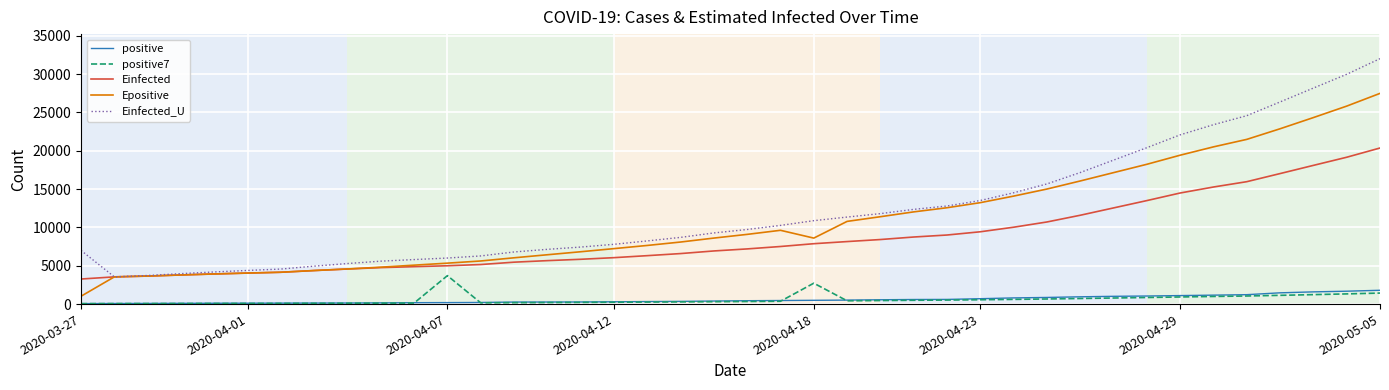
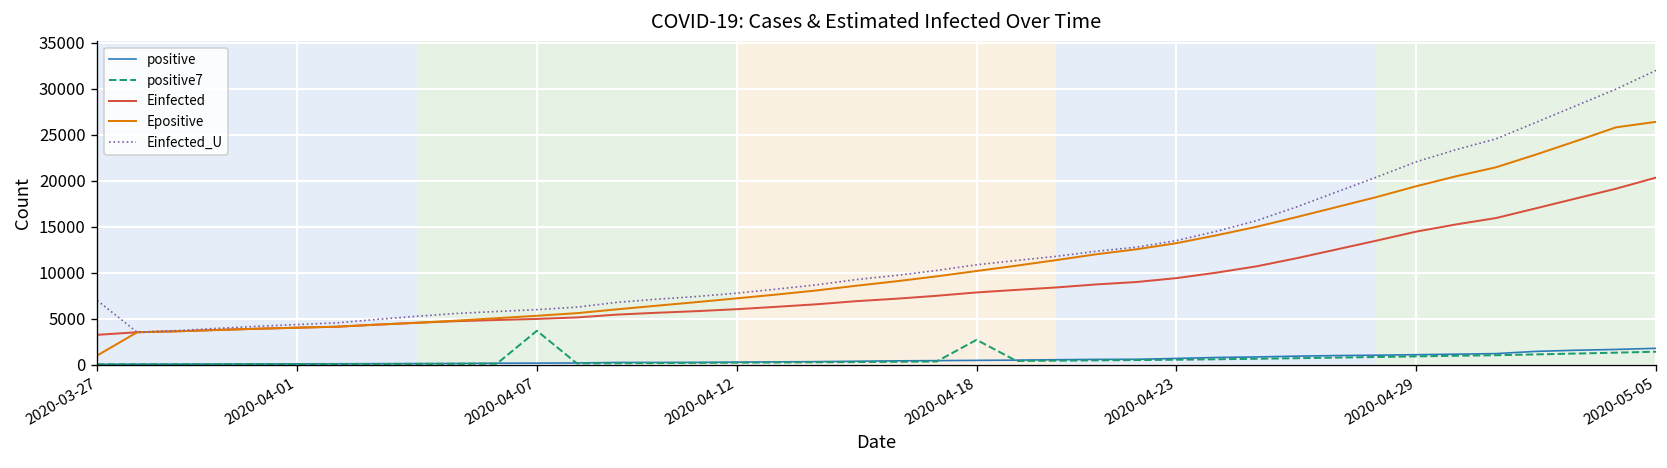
Epositive, 2020-04-18: 9000 -> 10000
Epositive, 2020-05-05: 27000 -> 26000
